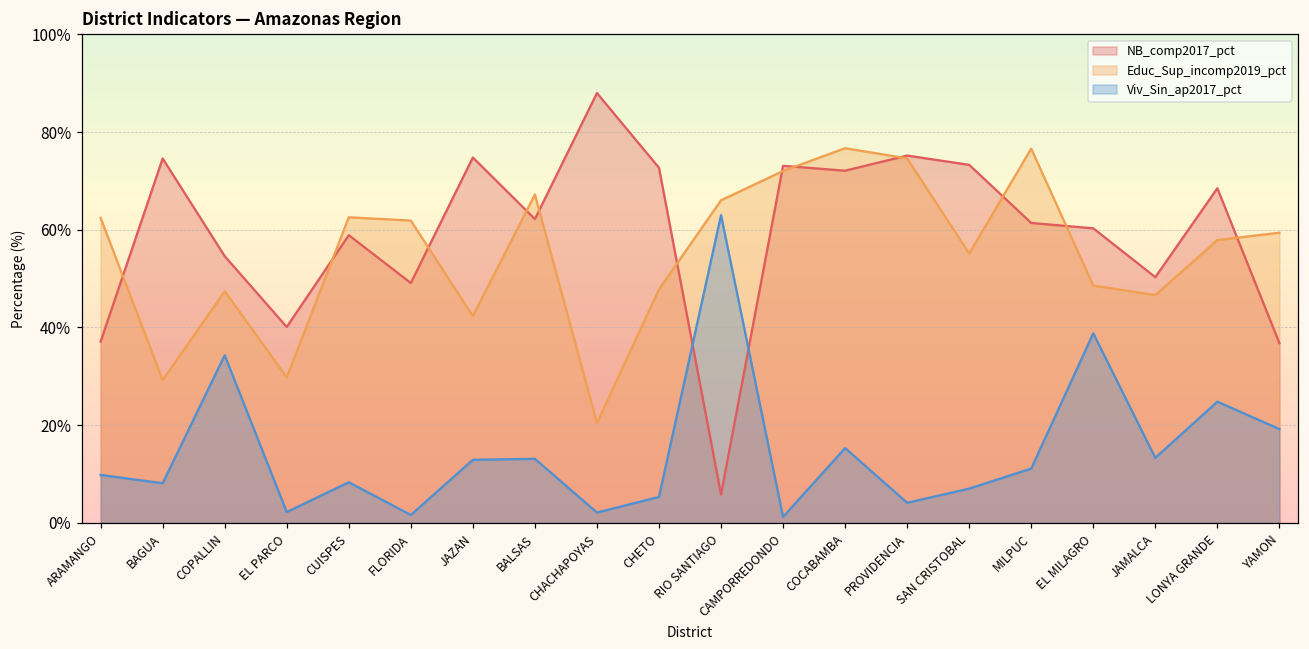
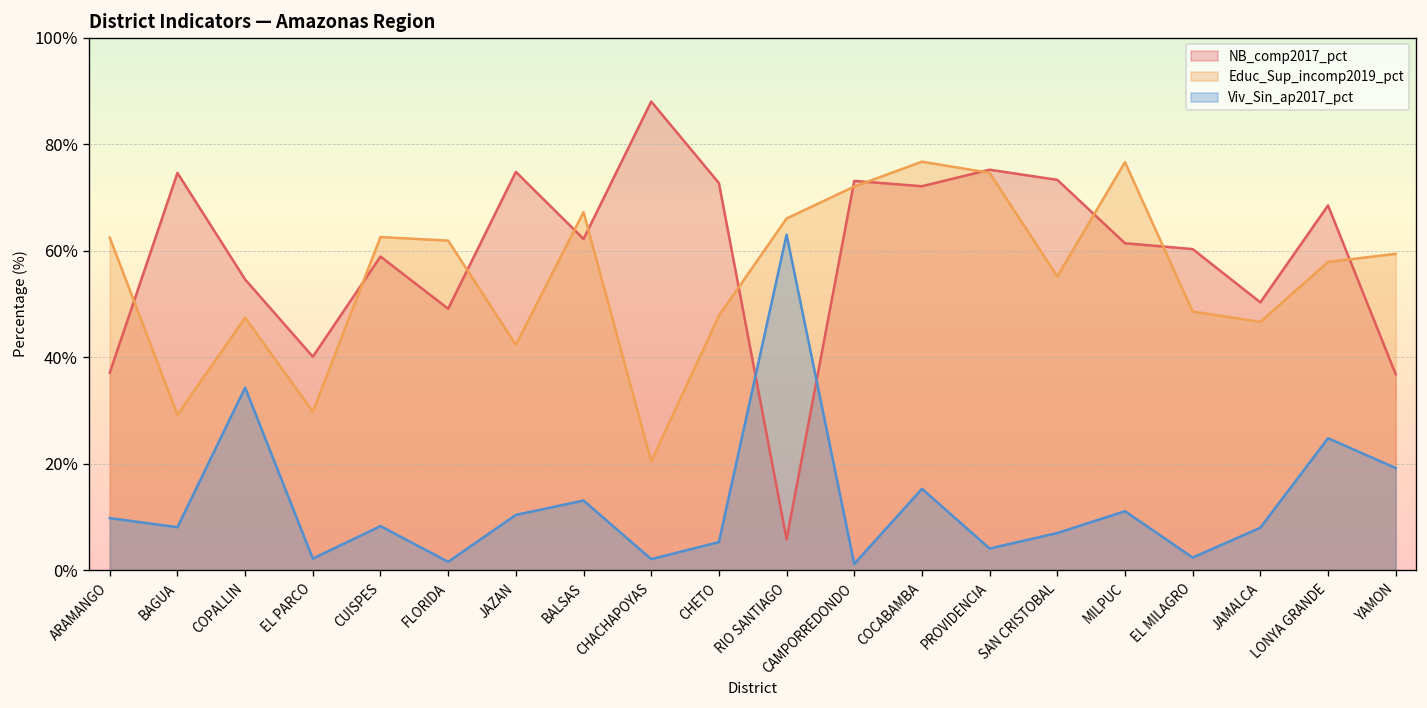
Viv_Sin_ap2017_pct, JAZAN: 13% -> 10%
Viv_Sin_ap2017_pct, EL MILAGRO: 39% -> 2%
Viv_Sin_ap2017_pct, JAMALCA: 13% -> 8%
